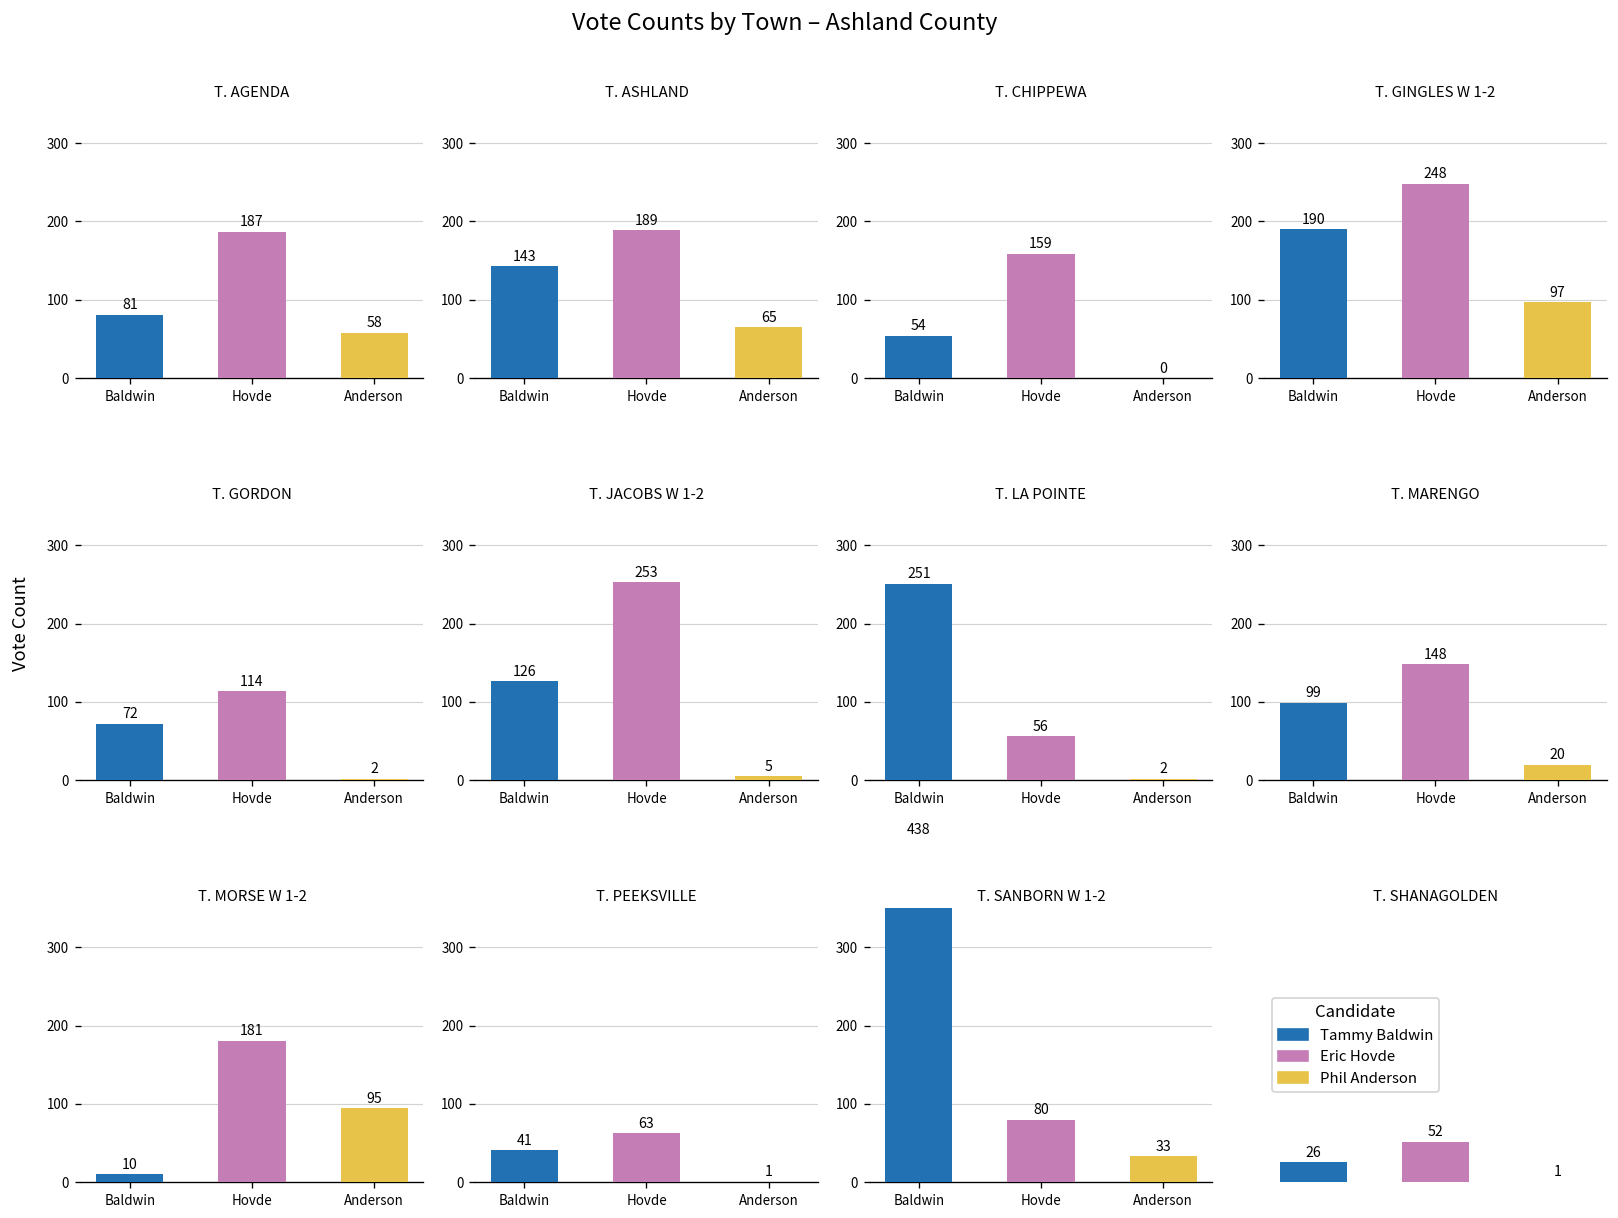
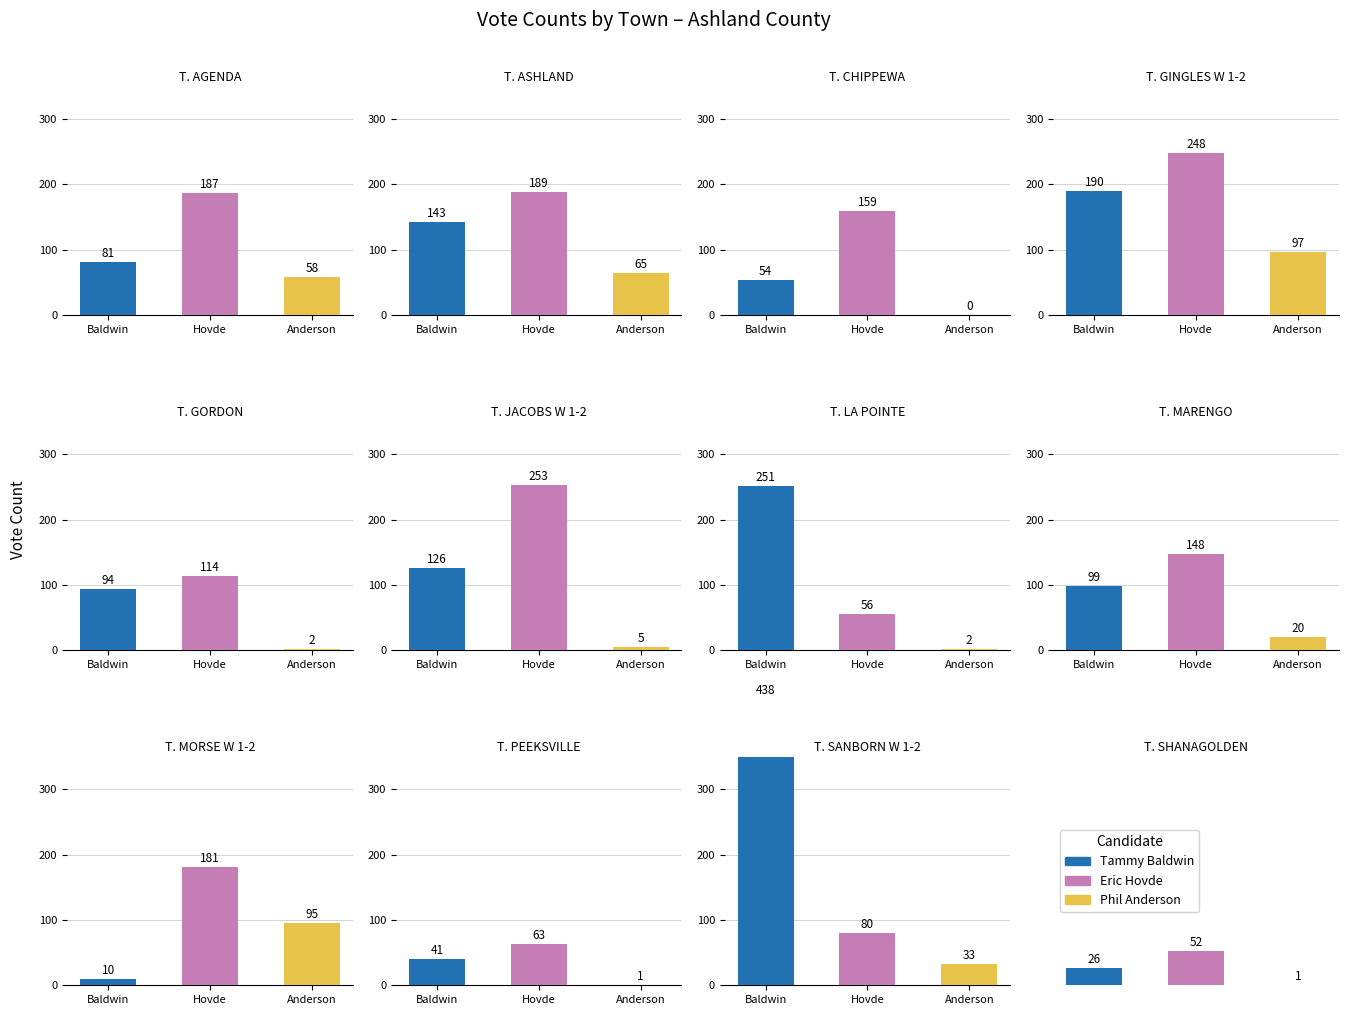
T. GORDON, Baldwin: 72 -> 94
